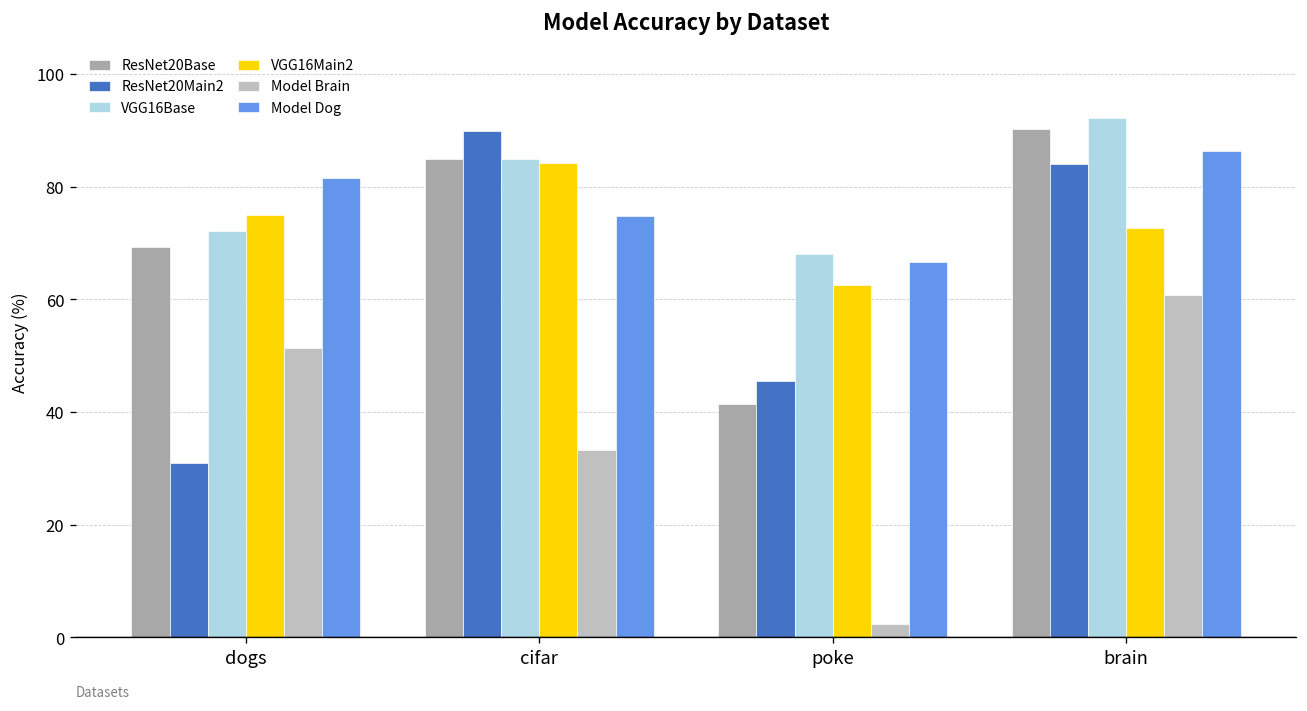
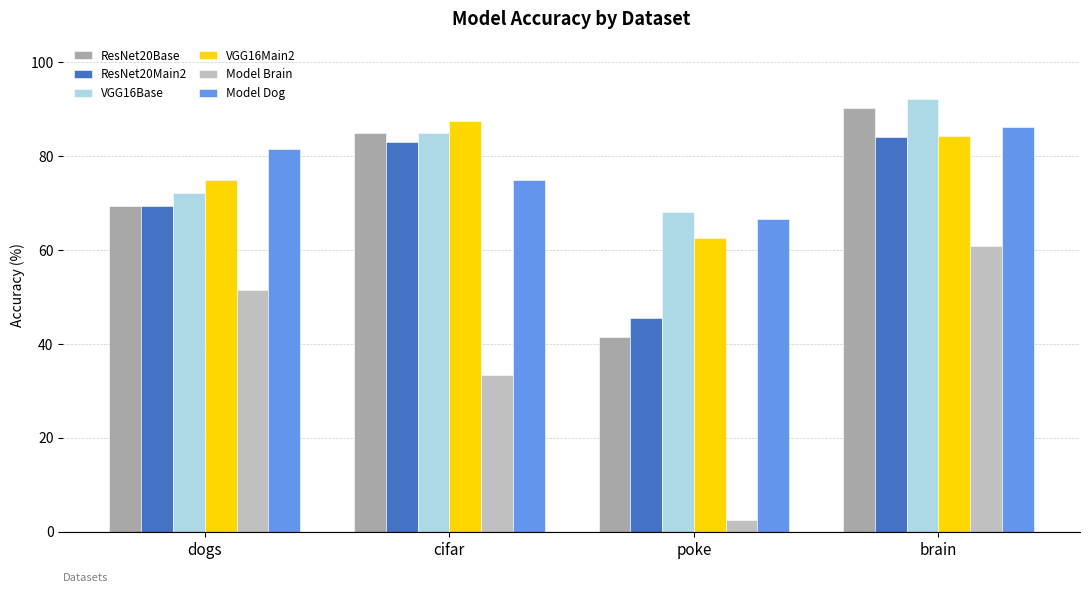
ResNet20Main2, dogs: 31 -> 69
ResNet20Main2, cifar: 90 -> 83
VGG16Main2, cifar: 84 -> 88
VGG16Main2, brain: 73 -> 84
